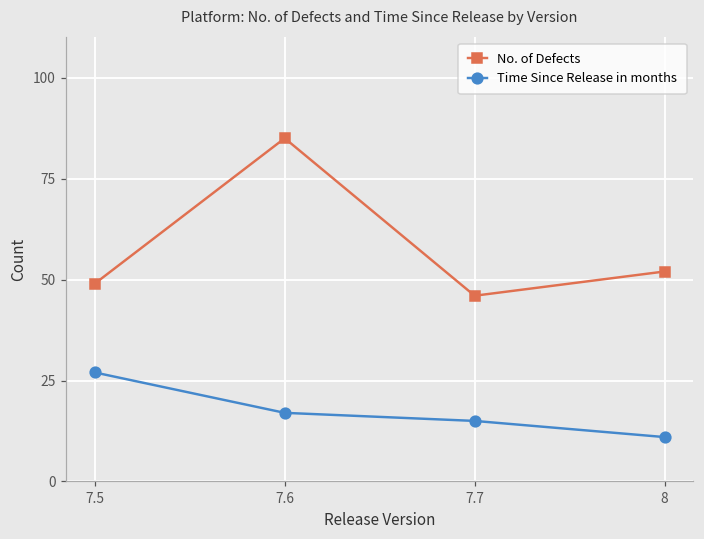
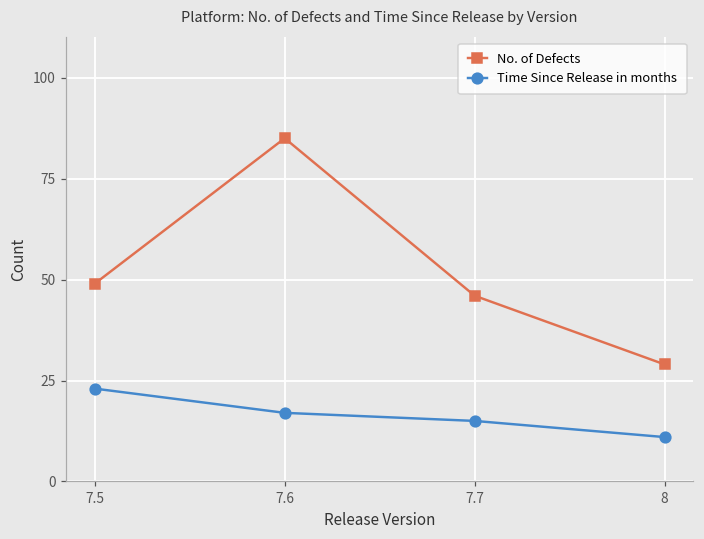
Time Since Release in months, 7.5: 27 -> 23
No. of Defects, 8: 52 -> 29
